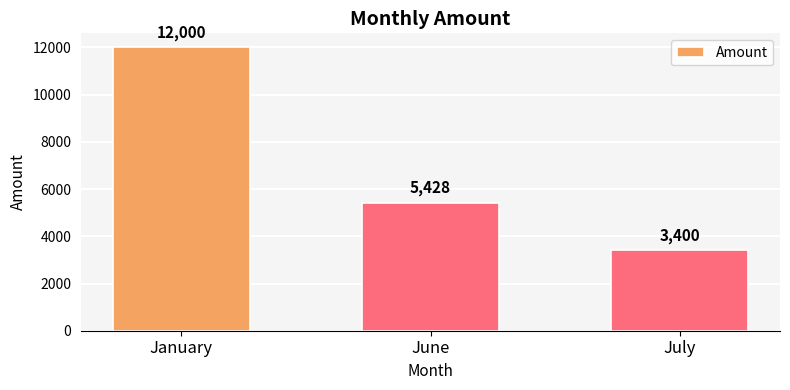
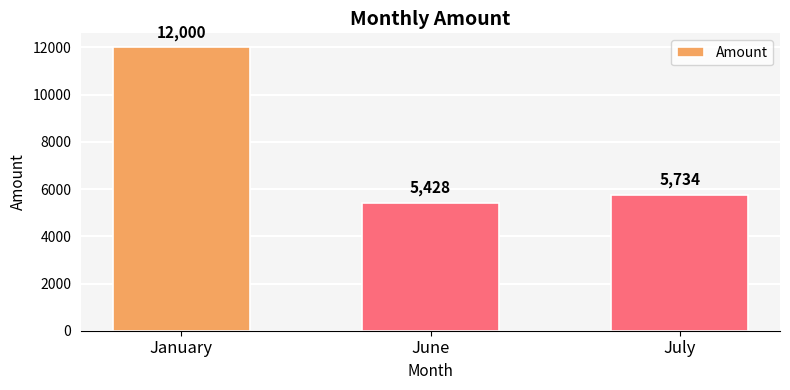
July: 3,400 -> 5,734
